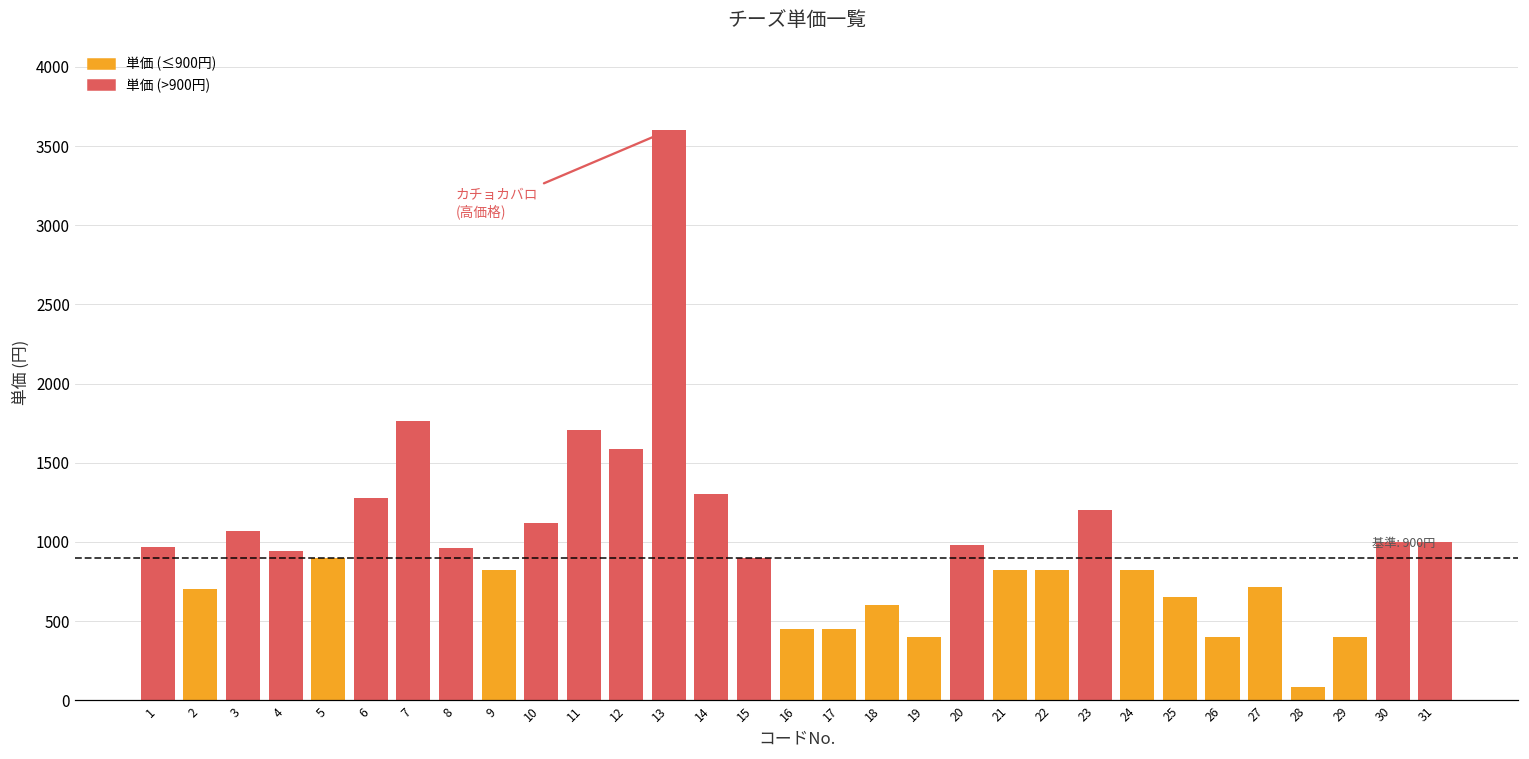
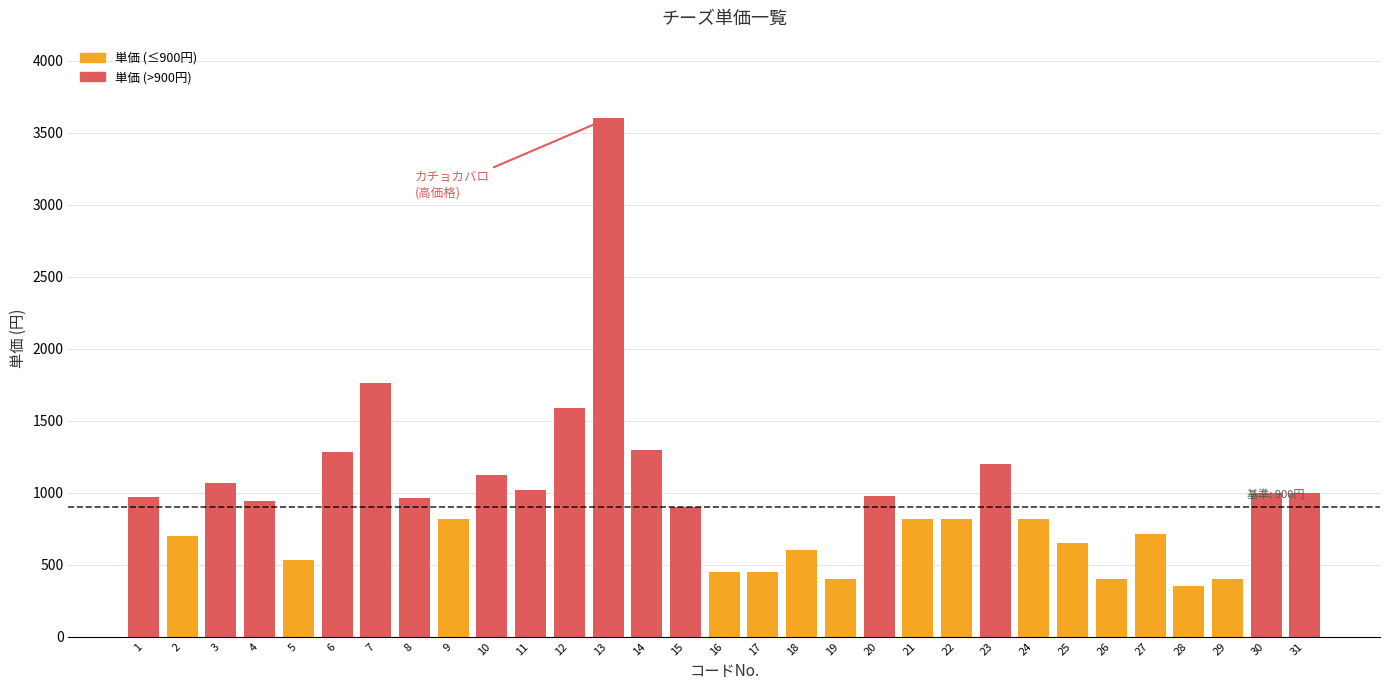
5: 900 -> 530
11: 1710 -> 1020
28: 80 -> 350
